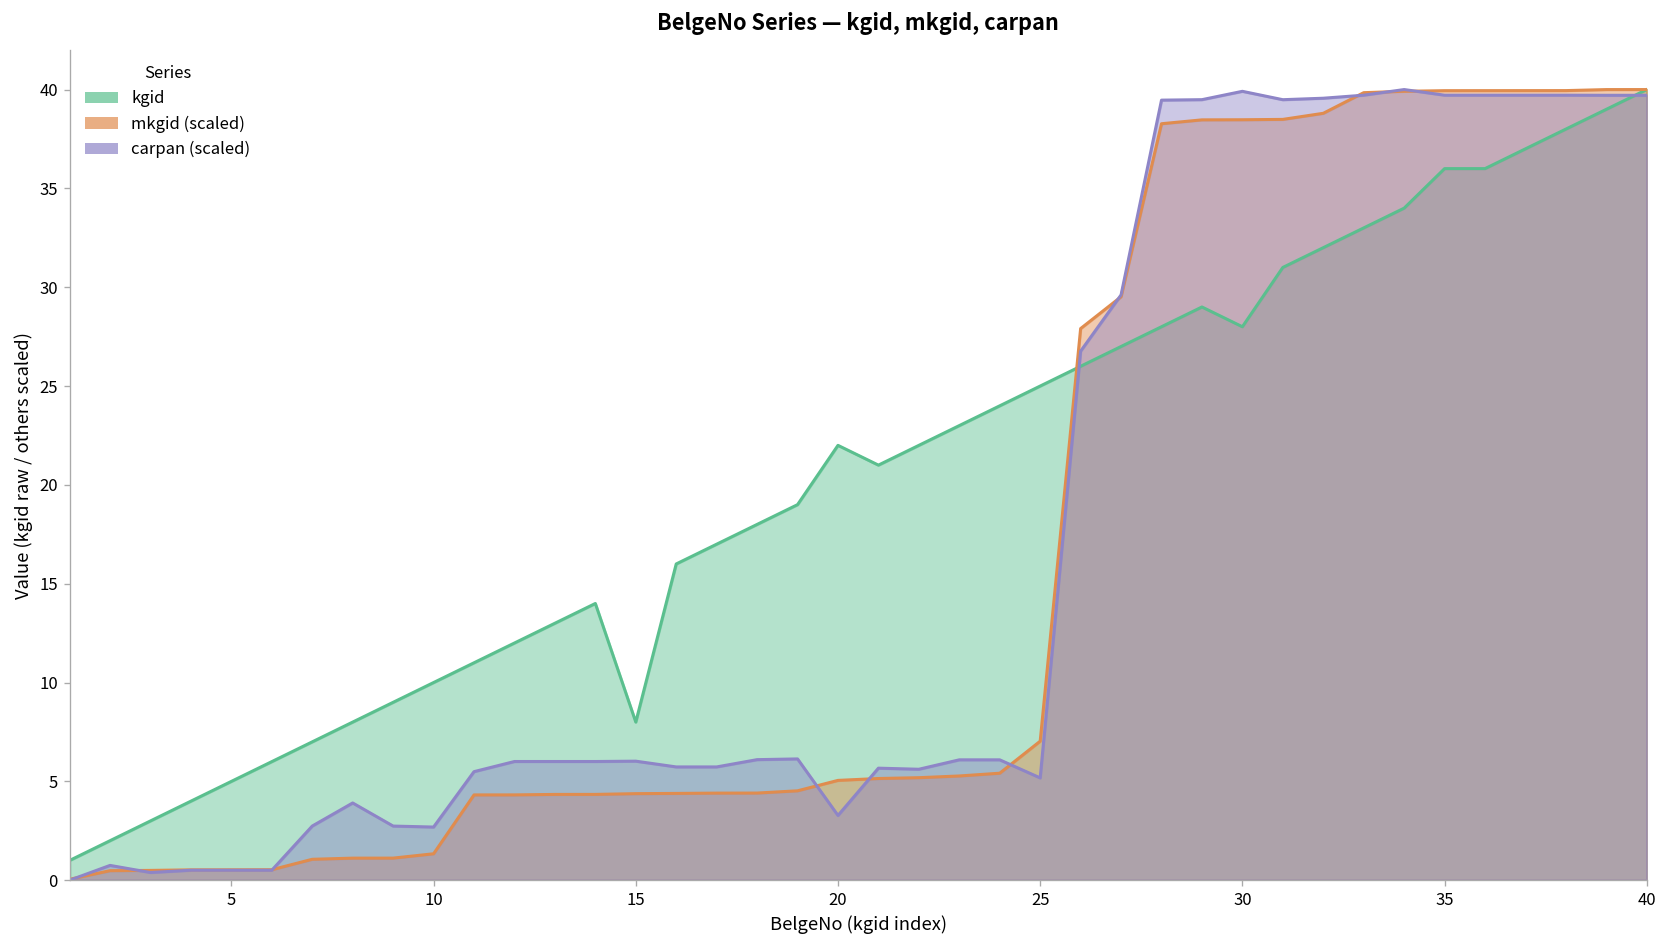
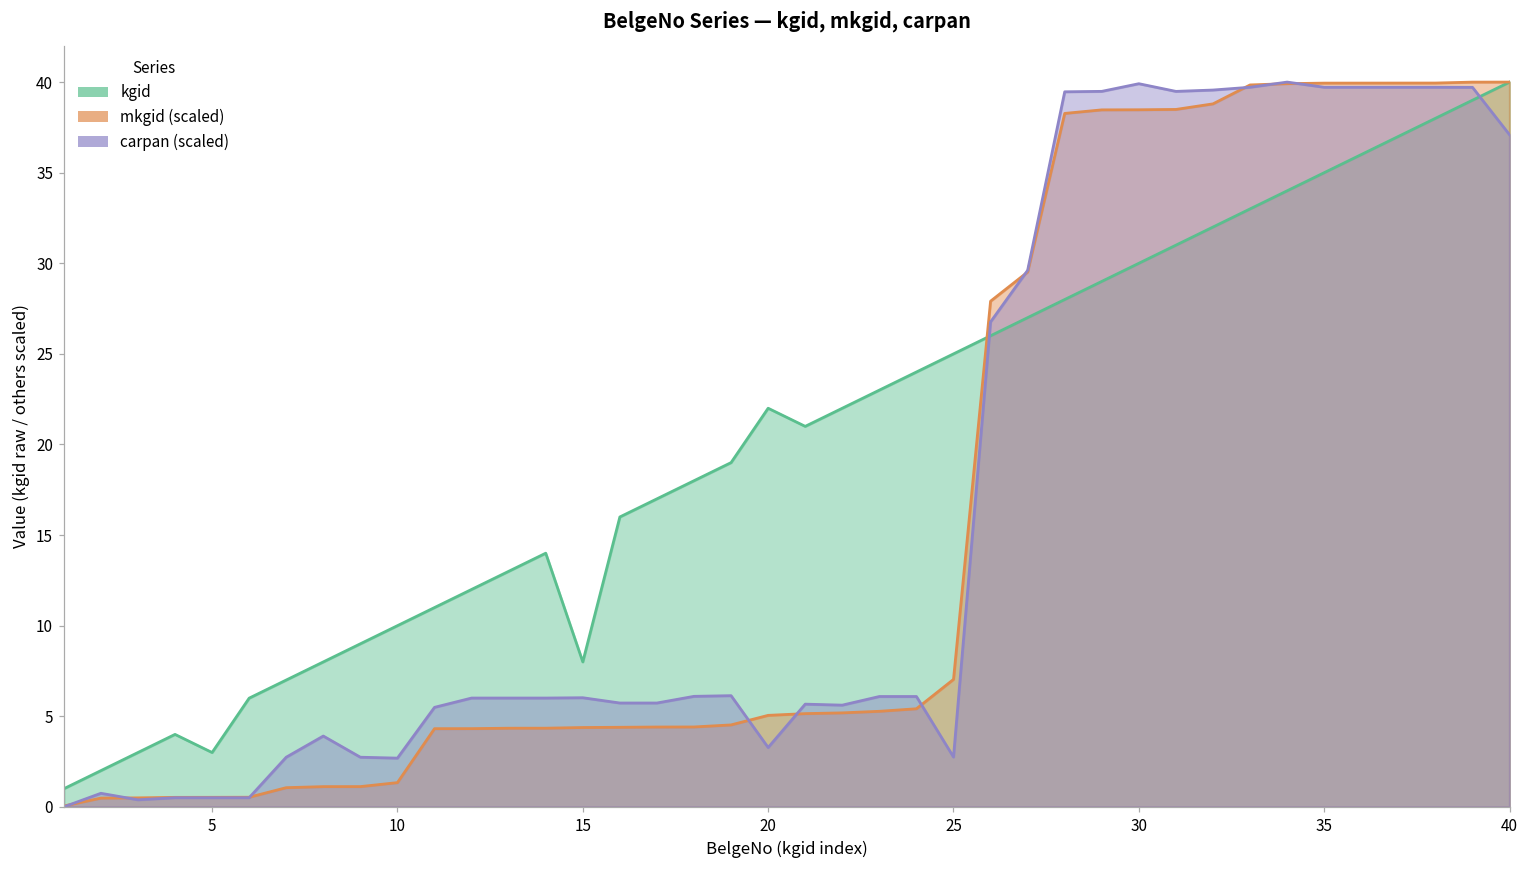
kgid, 5: 5 -> 3
carpan (scaled), 25: 5.2 -> 2.8
kgid, 30: 28 -> 30
kgid, 35: 36 -> 35
carpan (scaled), 40: 39.7 -> 37.1
